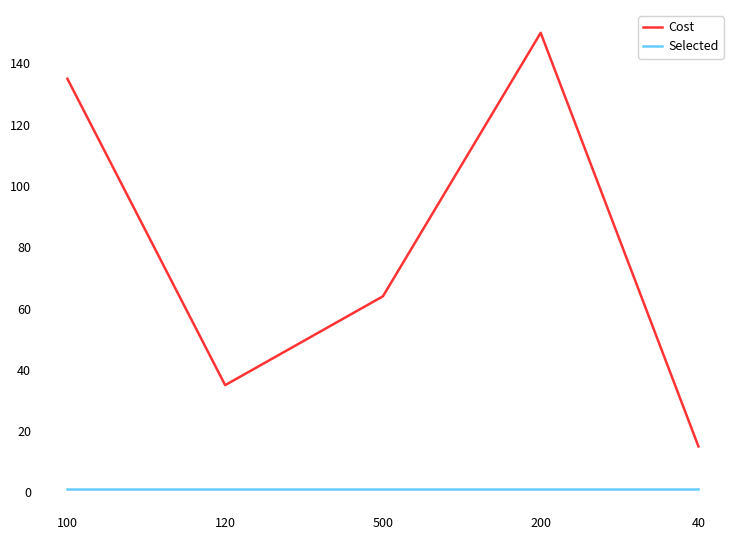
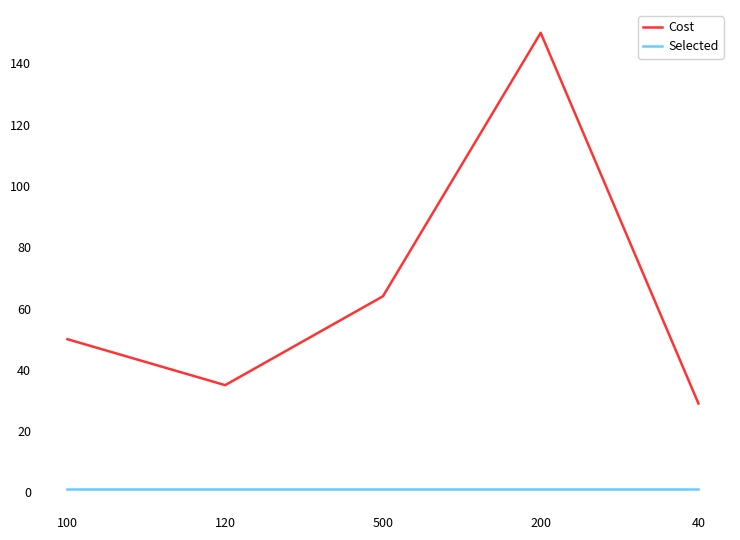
Cost, 100: 135 -> 50
Cost, 40: 15 -> 29
